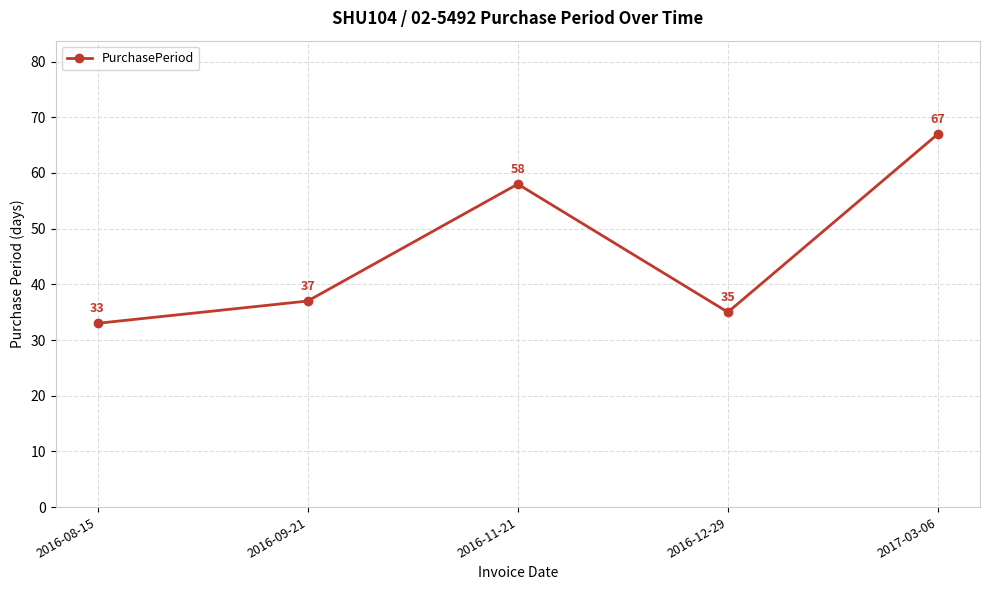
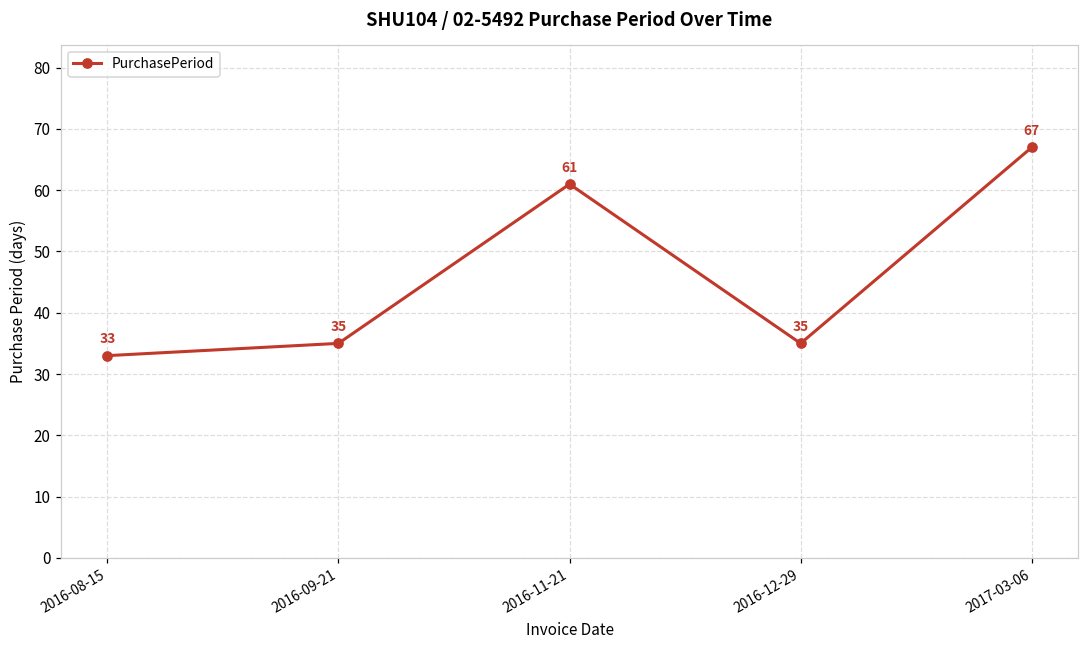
2016-09-21: 37 -> 35
2016-11-21: 58 -> 61
